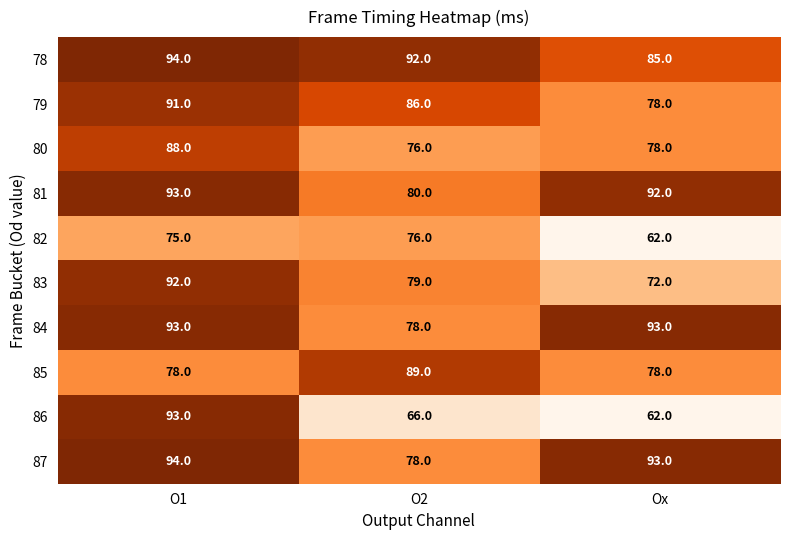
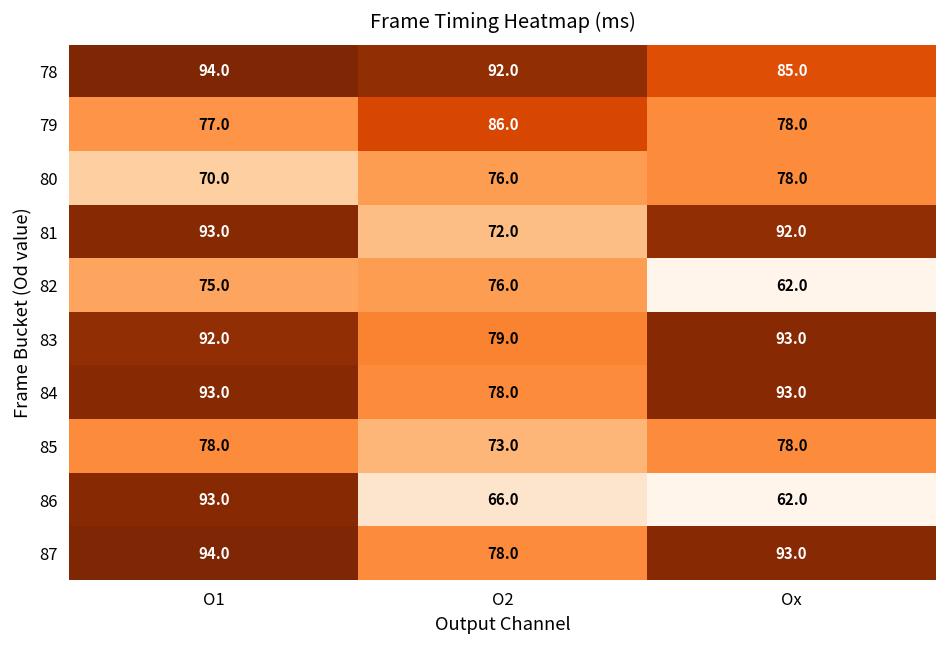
79, O1: 91.0 -> 77.0
80, O1: 88.0 -> 70.0
81, O2: 80.0 -> 72.0
83, Ox: 72.0 -> 93.0
85, O2: 89.0 -> 73.0
